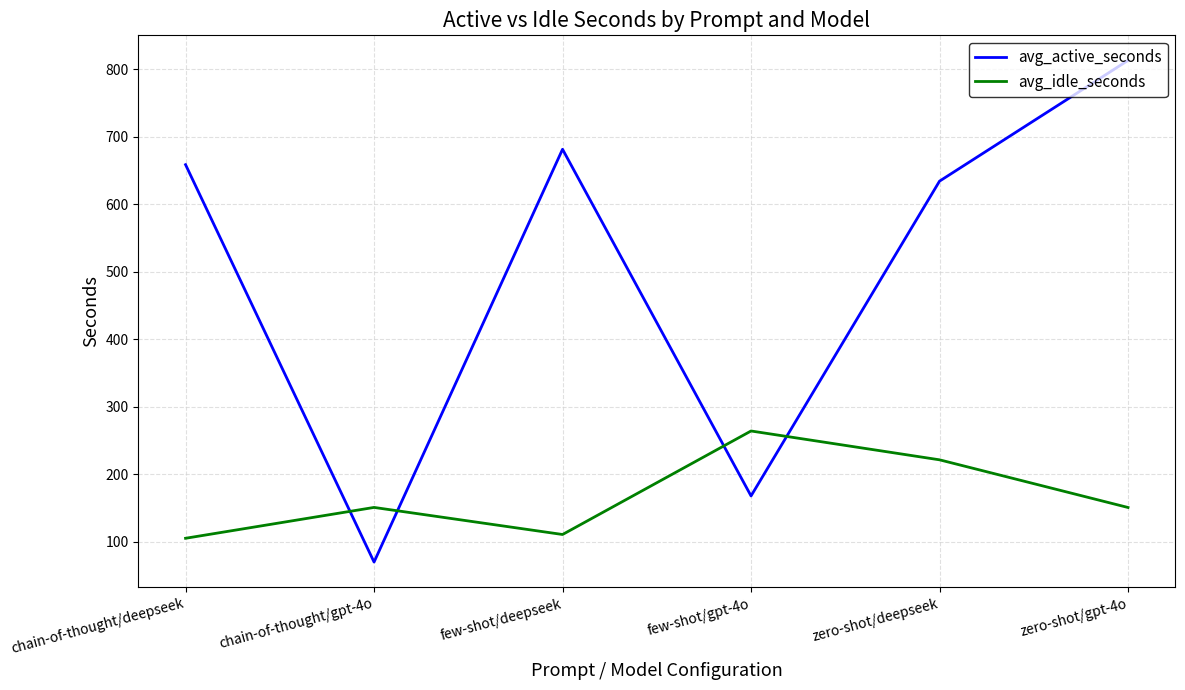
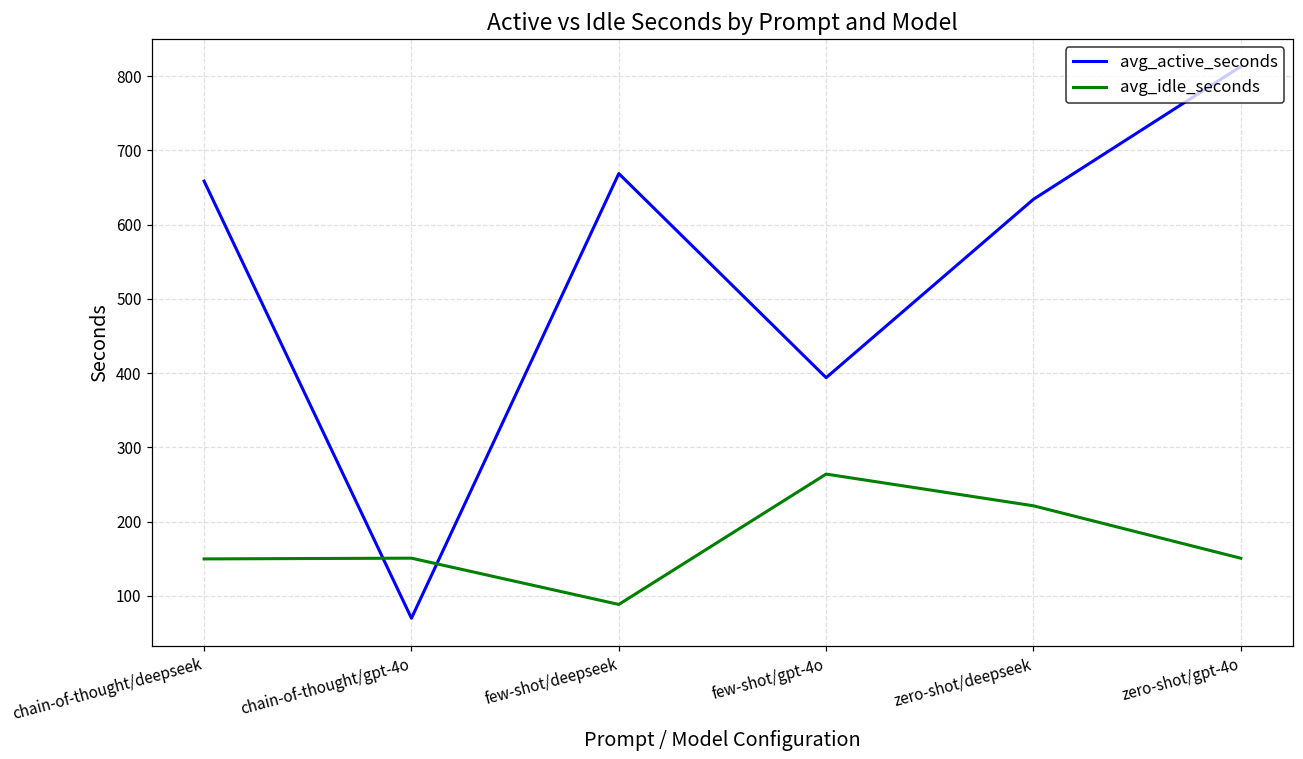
avg_idle_seconds, chain-of-thought/deepseek: 110 -> 150
avg_active_seconds, few-shot/deepseek: 680 -> 670
avg_idle_seconds, few-shot/deepseek: 110 -> 90
avg_active_seconds, few-shot/gpt-4o: 170 -> 390
